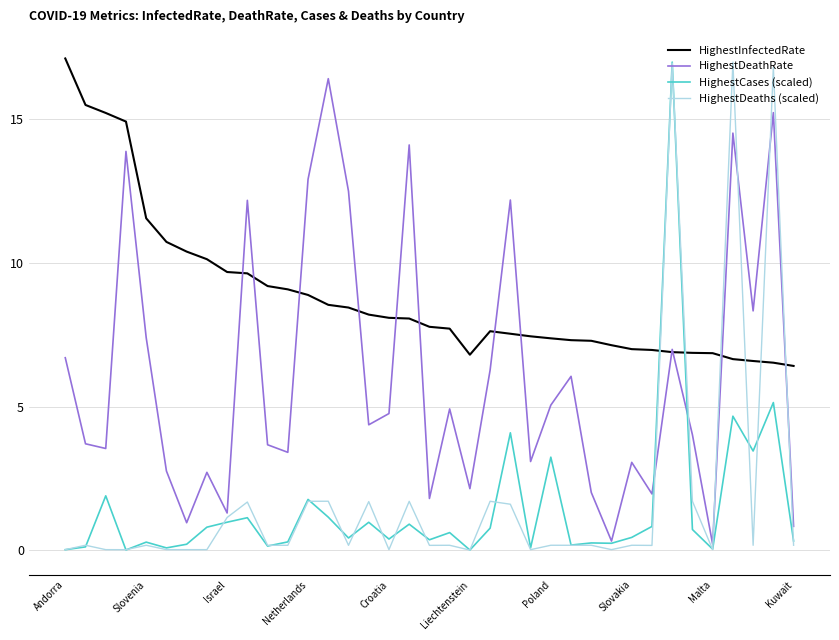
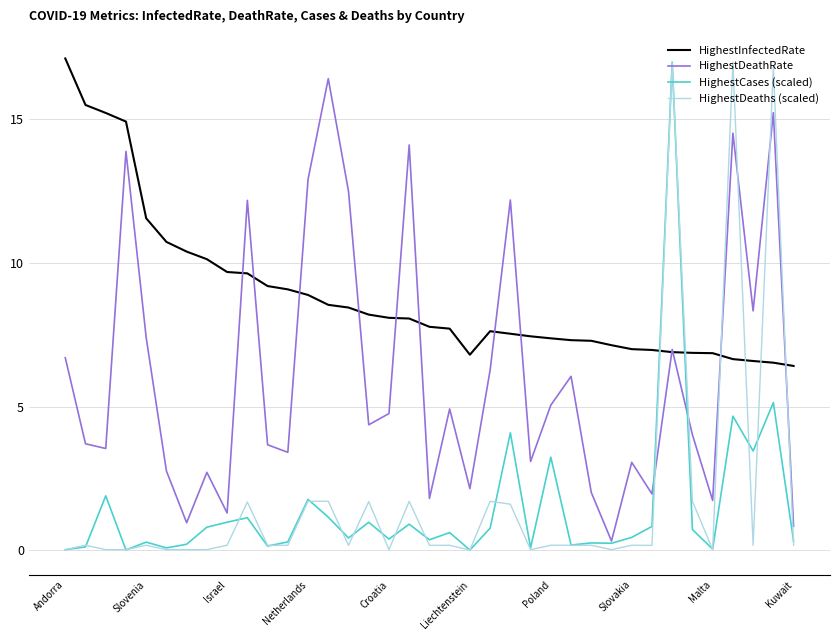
HighestDeaths (scaled), Israel: 1.1 -> 0.2
HighestDeathRate, Malta: 0.2 -> 1.7
